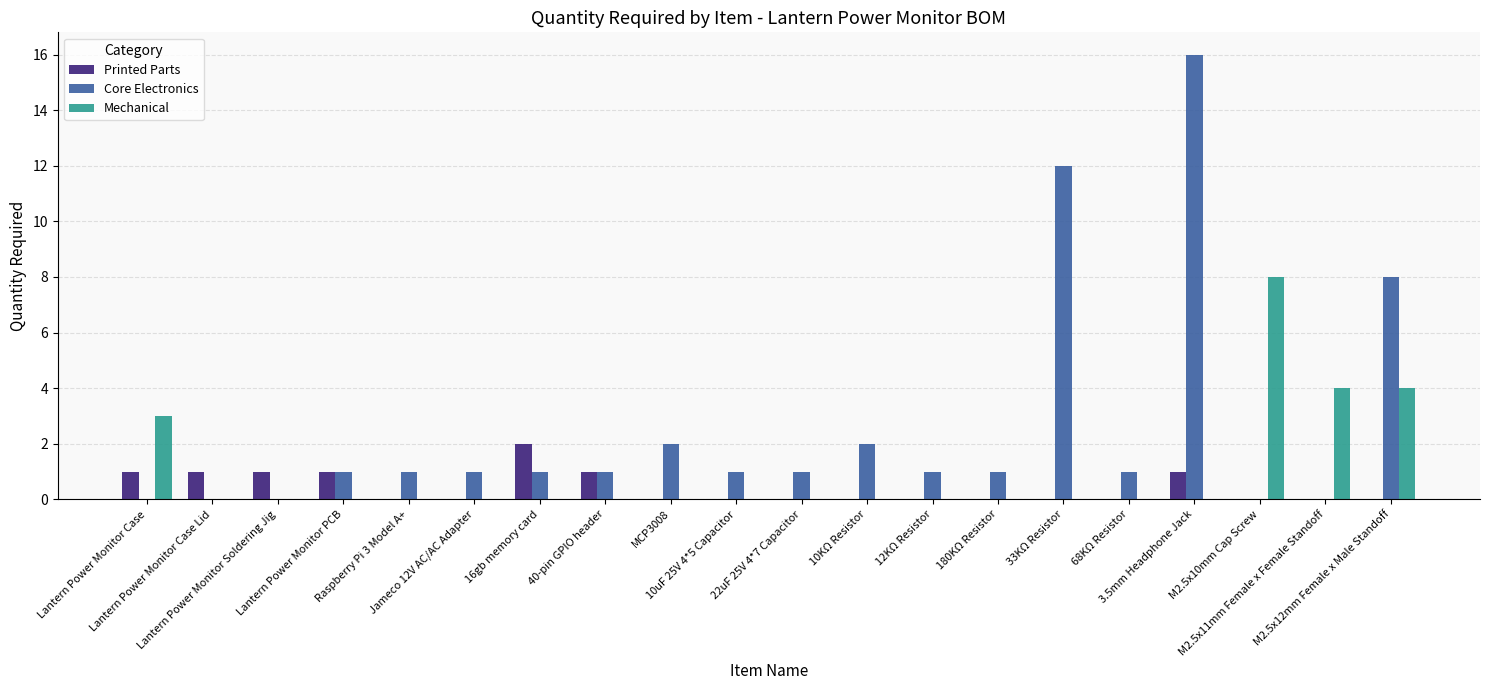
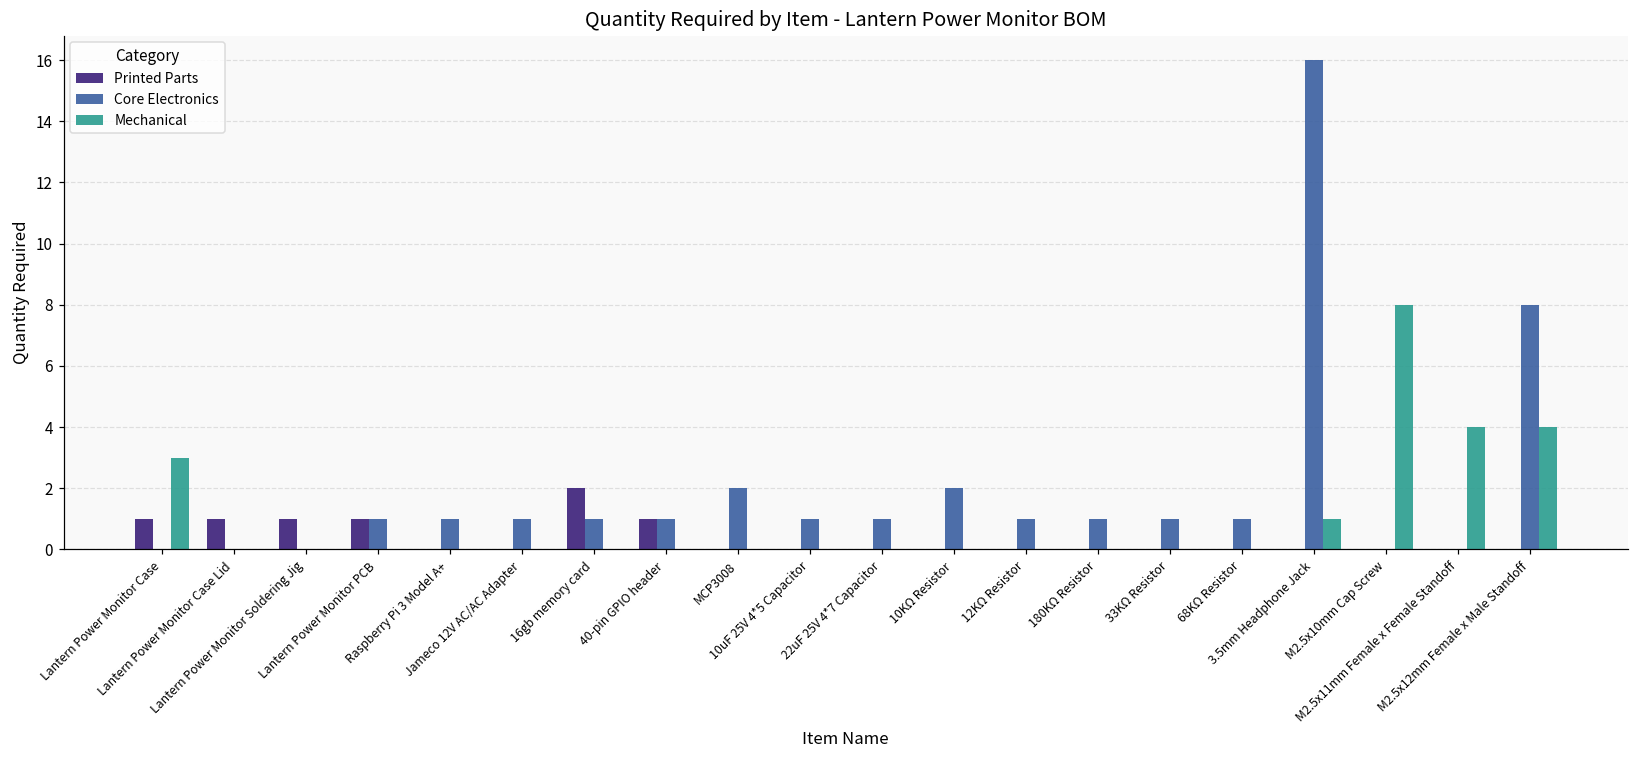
Core Electronics, 33KΩ Resistor: 12 -> 1
Printed Parts, 3.5mm Headphone Jack: 1 -> 0
Mechanical, 3.5mm Headphone Jack: 0 -> 1
